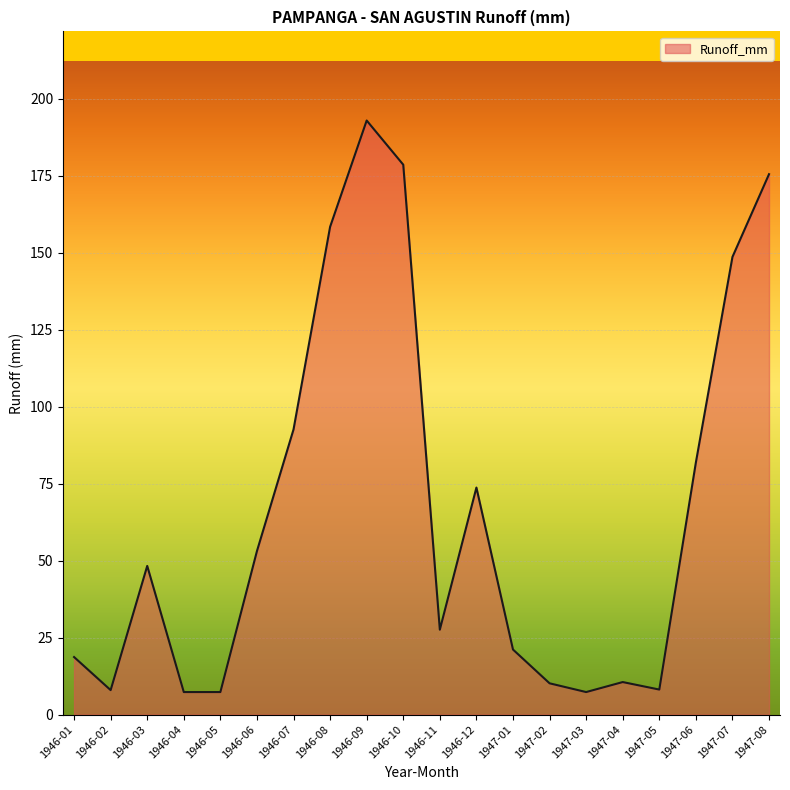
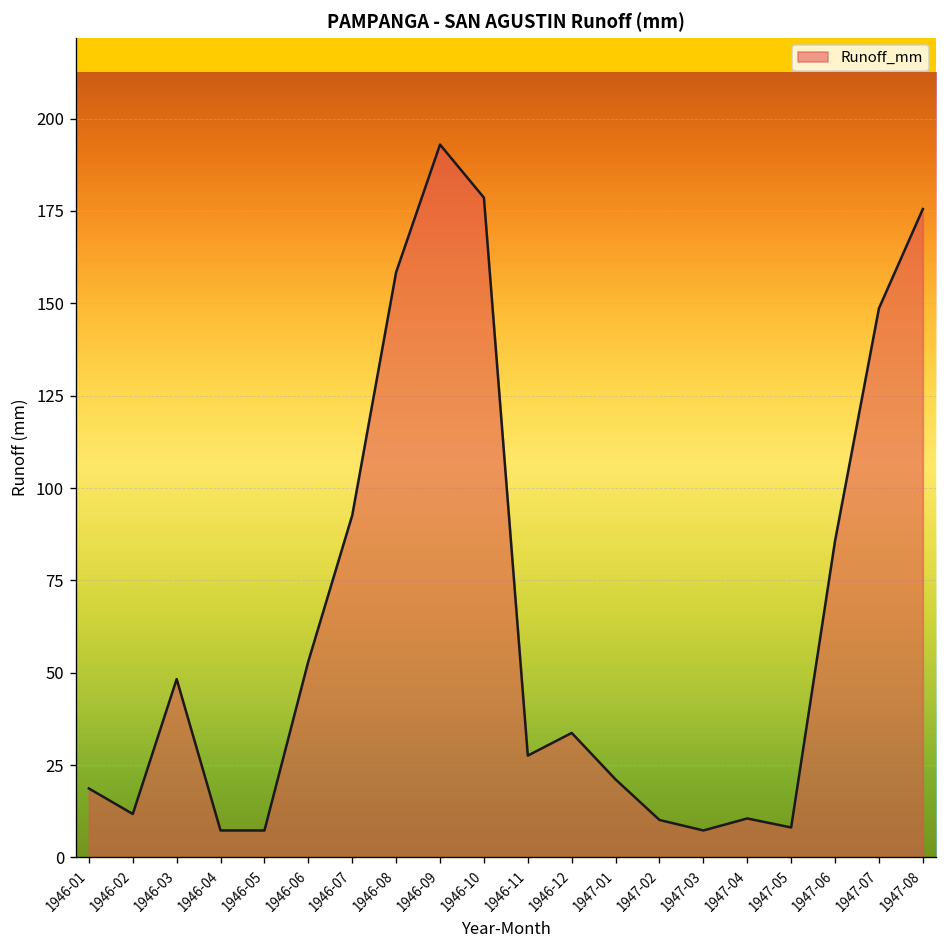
1946-02: 8 -> 12
1946-12: 74 -> 34
1947-06: 82 -> 86
